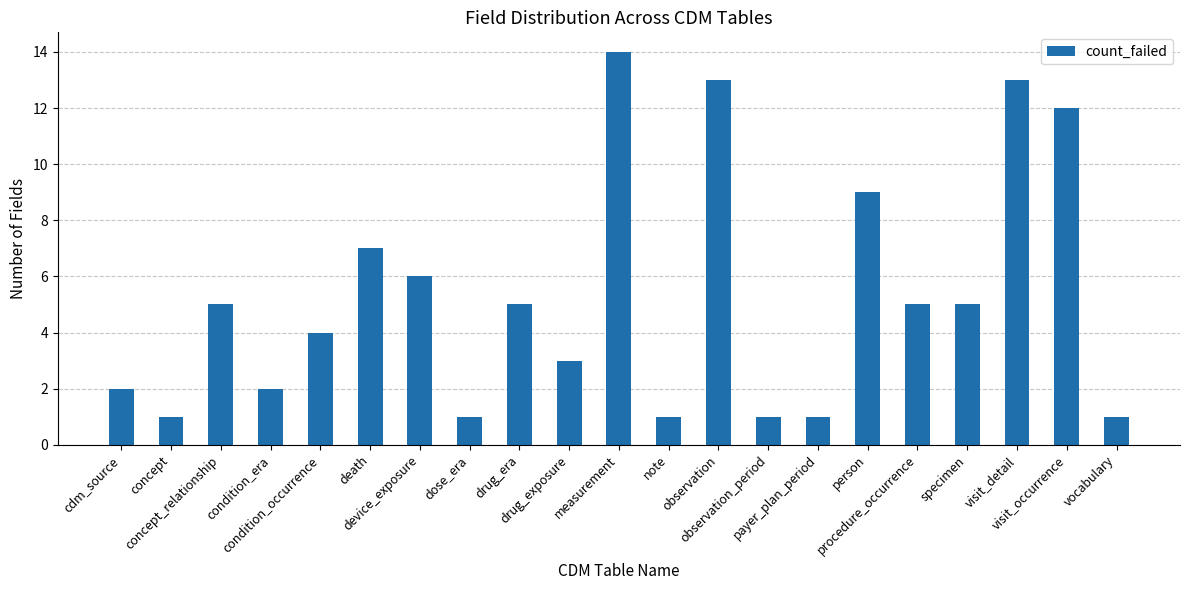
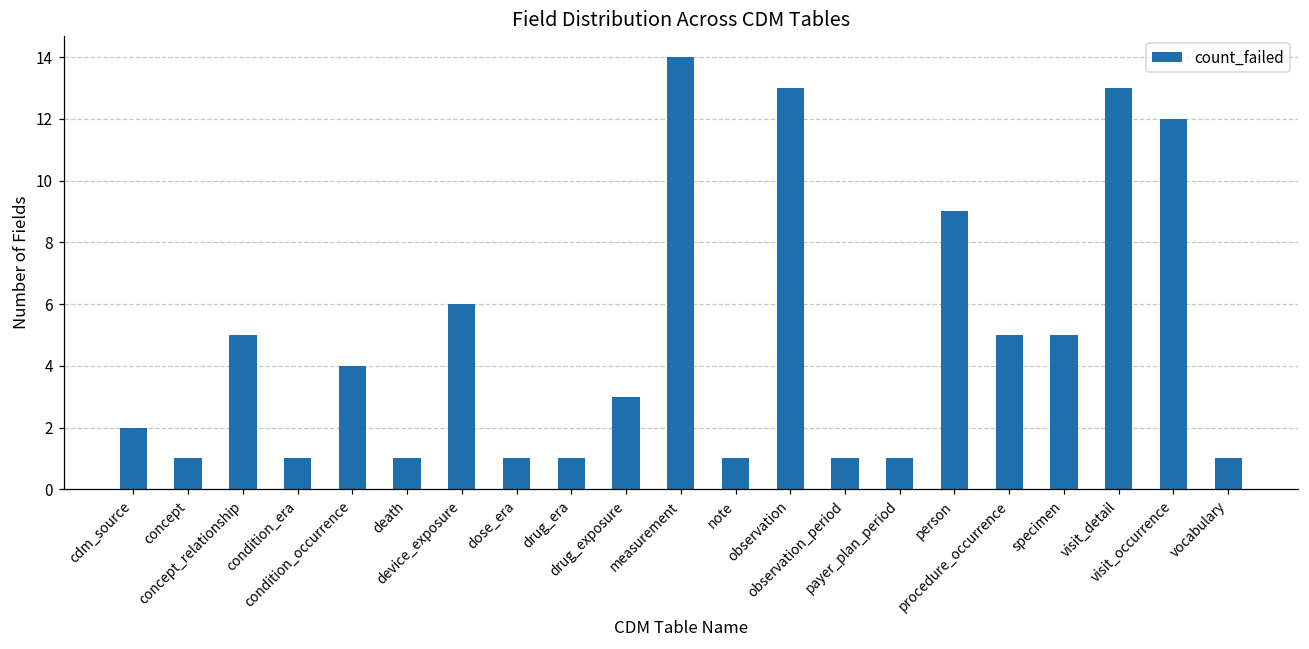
condition_era: 2 -> 1
death: 7 -> 1
drug_era: 5 -> 1
